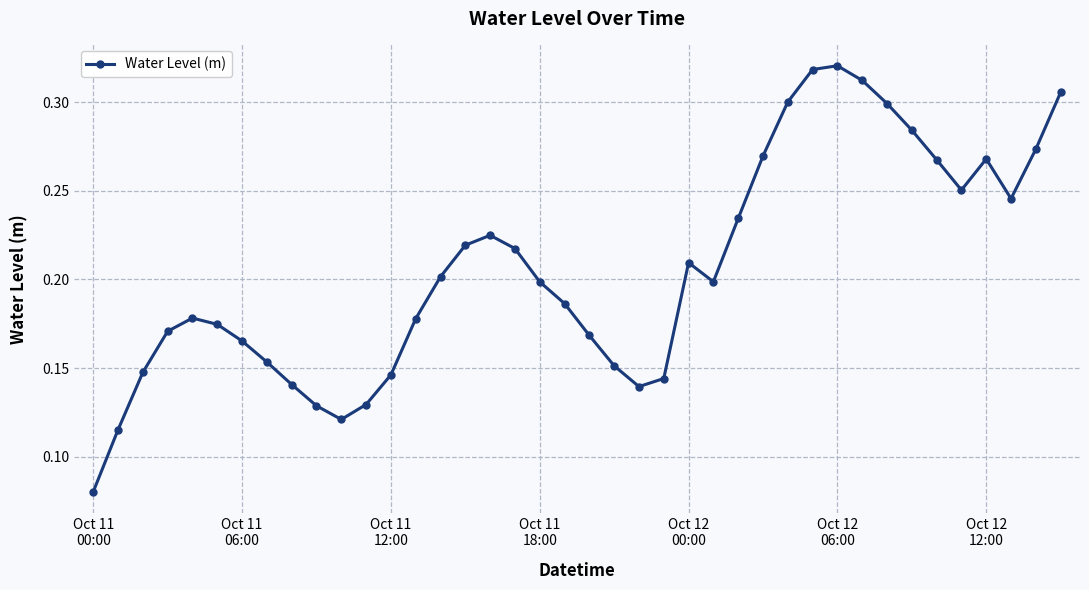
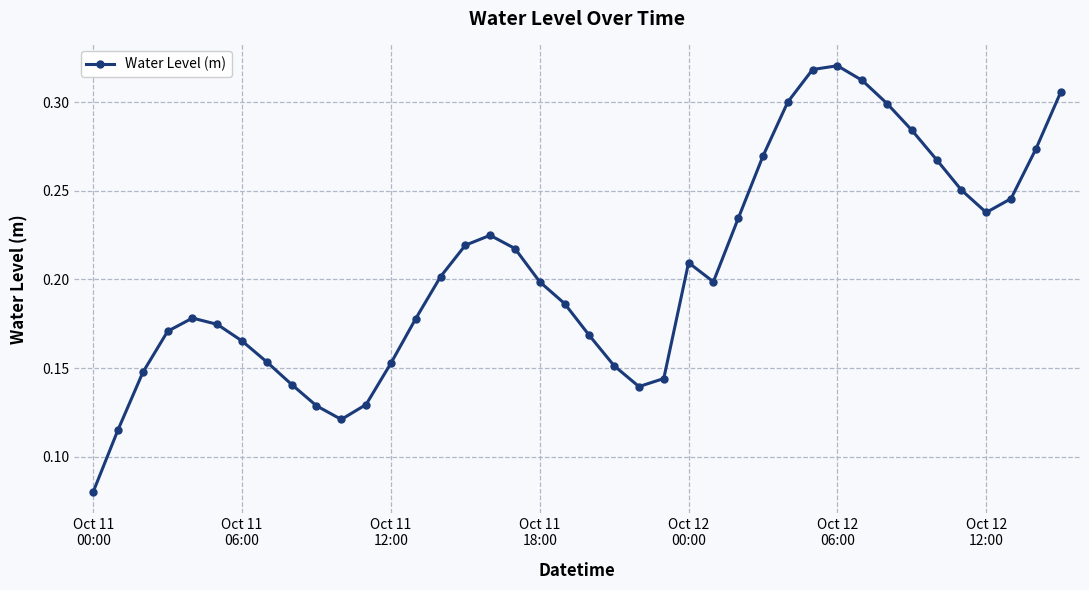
Oct 11 12:00: 0.146 -> 0.153
Oct 12 12:00: 0.268 -> 0.238
